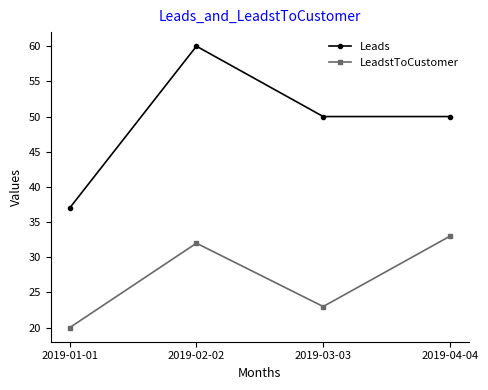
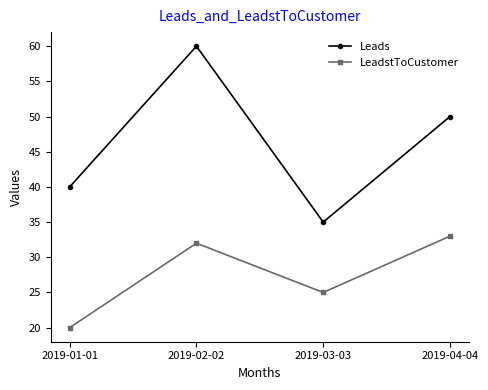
Leads, 2019-01-01: 37 -> 40
Leads, 2019-03-03: 50 -> 35
LeadstToCustomer, 2019-03-03: 23 -> 25
